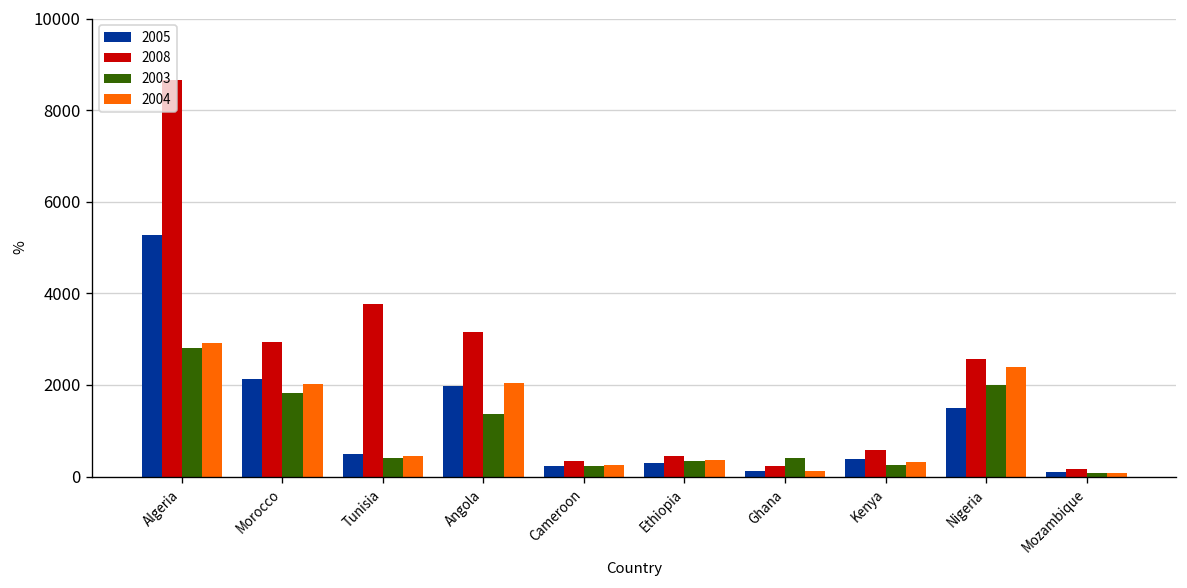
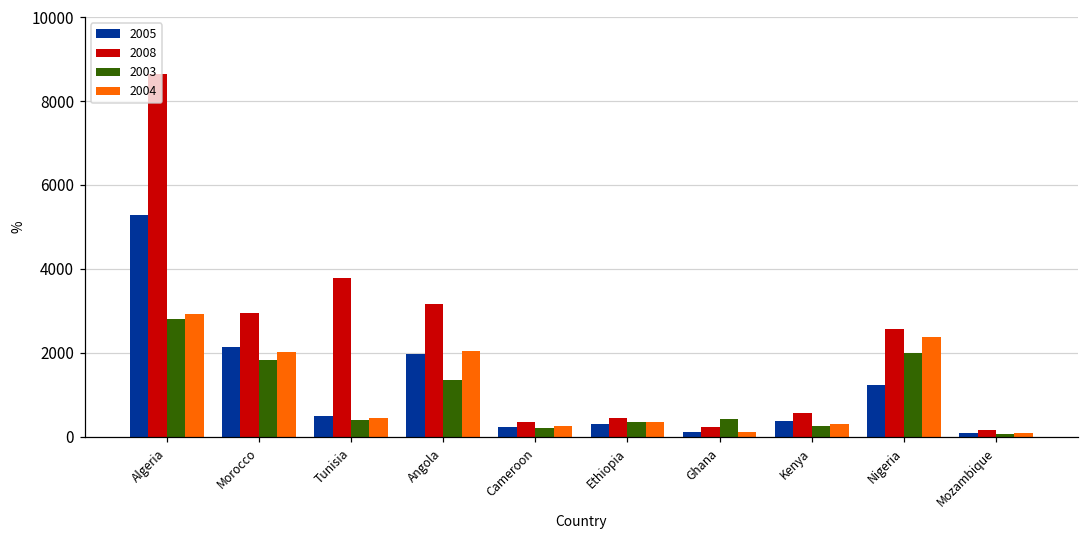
2005, Nigeria: 1500 -> 1200
